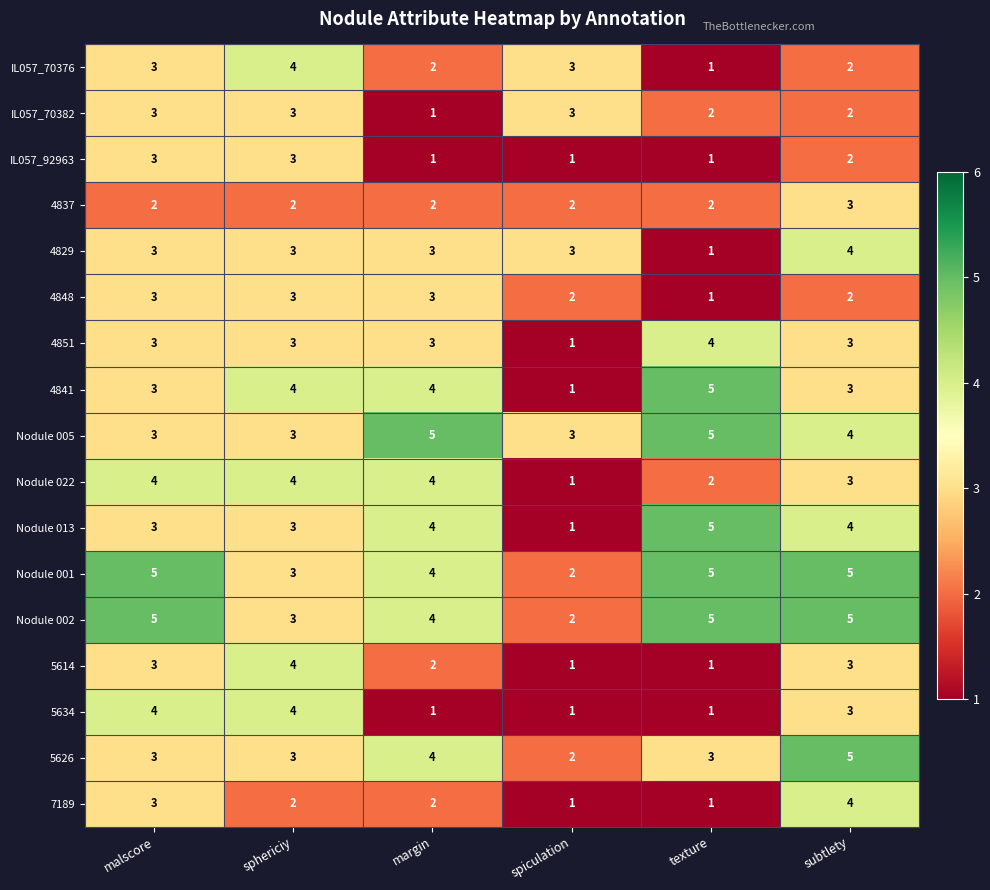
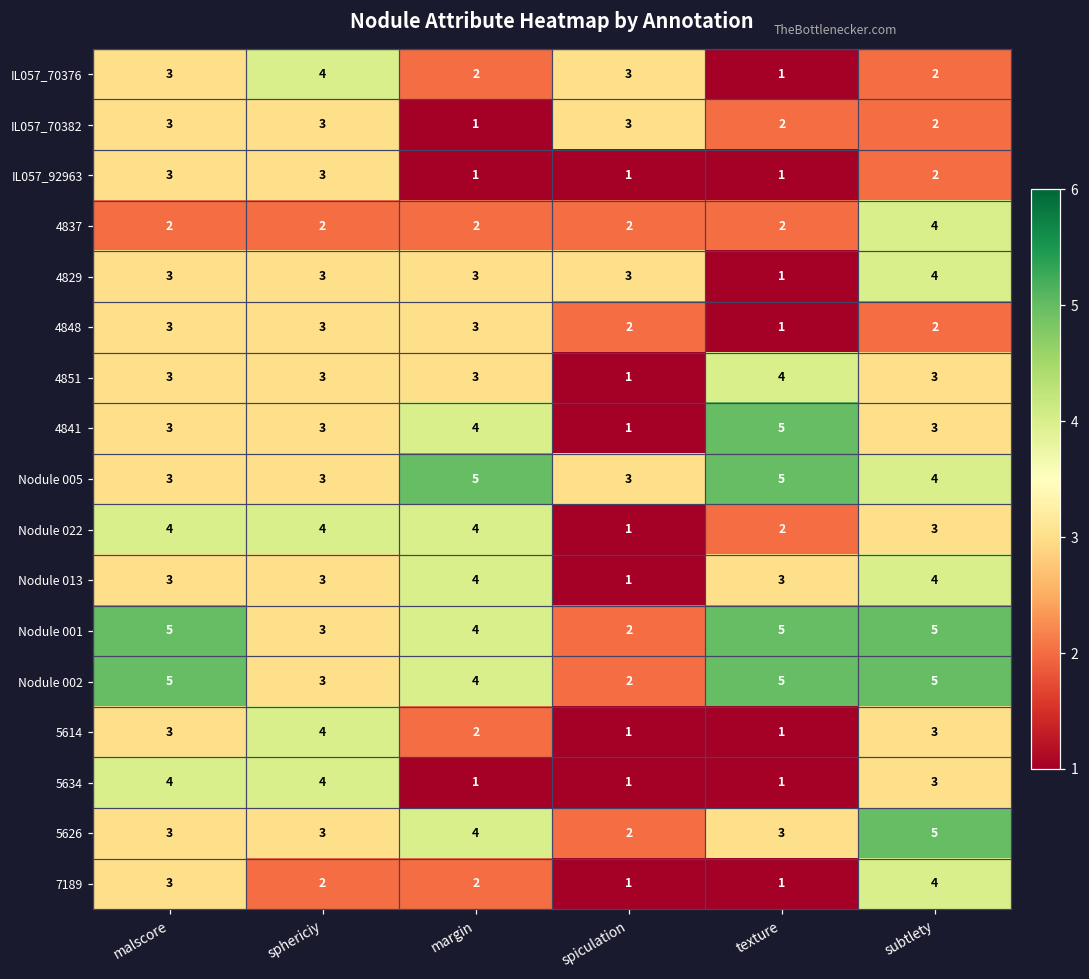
4837, subtlety: 3 -> 4
4841, sphericiy: 4 -> 3
Nodule 013, texture: 5 -> 3
